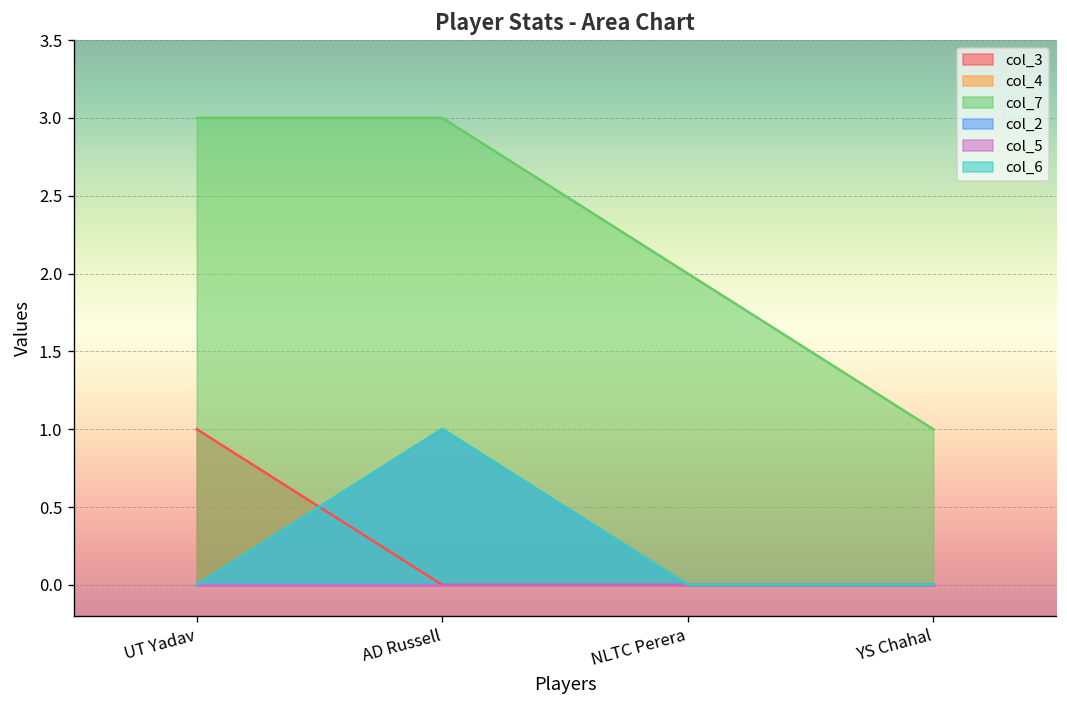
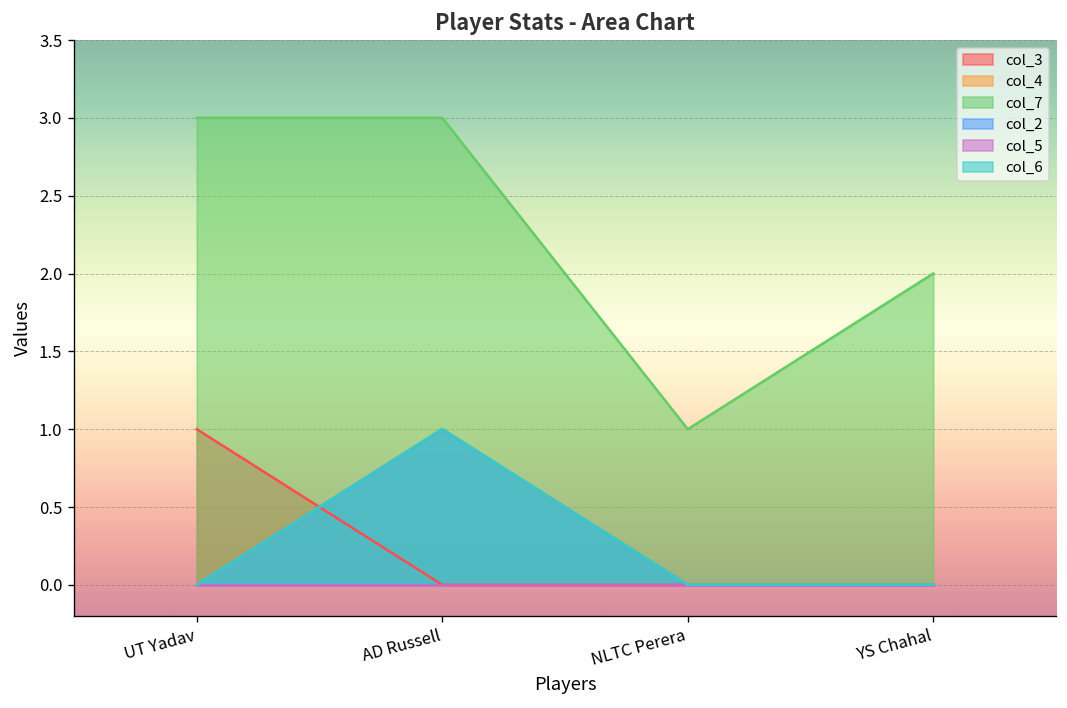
col_7, NLTC Perera: 2 -> 1
col_7, YS Chahal: 1 -> 2
